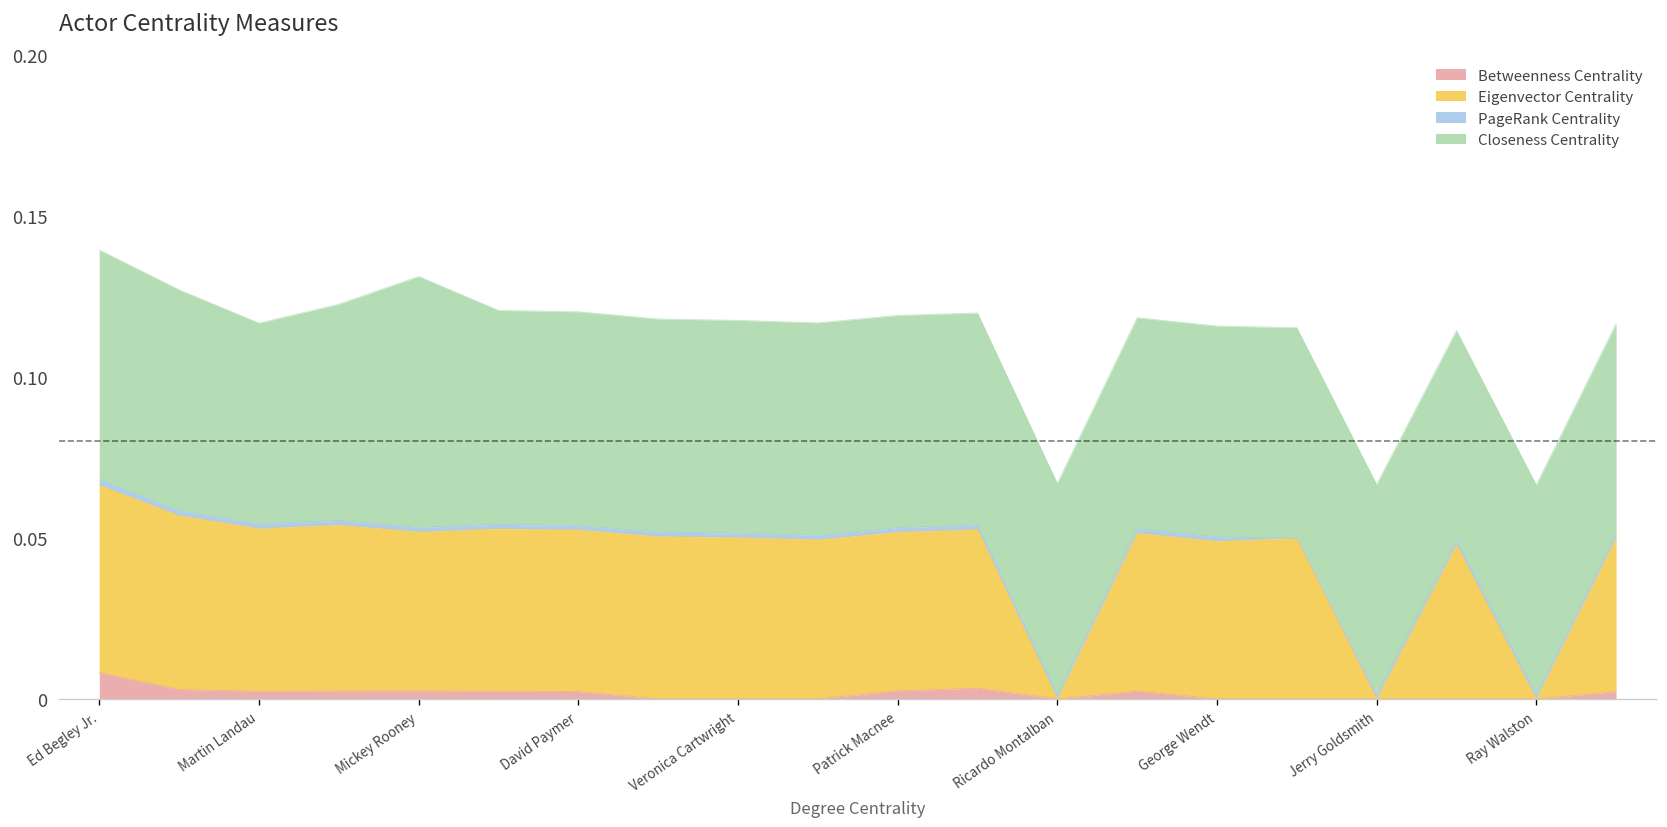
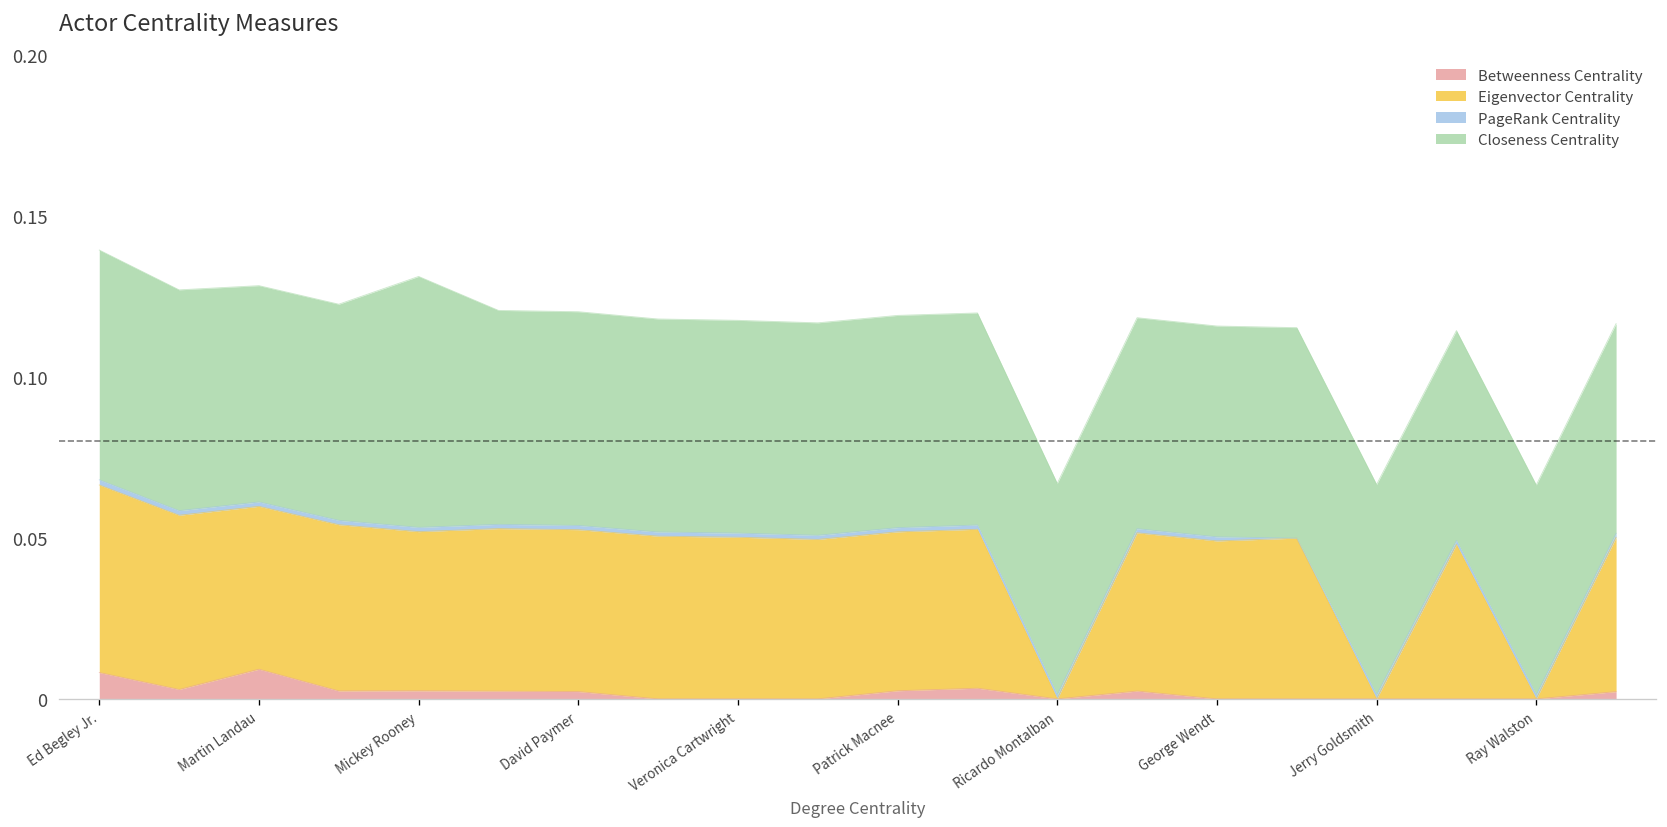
Betweenness Centrality, Martin Landau: 0.002 -> 0.009
Closeness Centrality, Martin Landau: 0.062 -> 0.067
